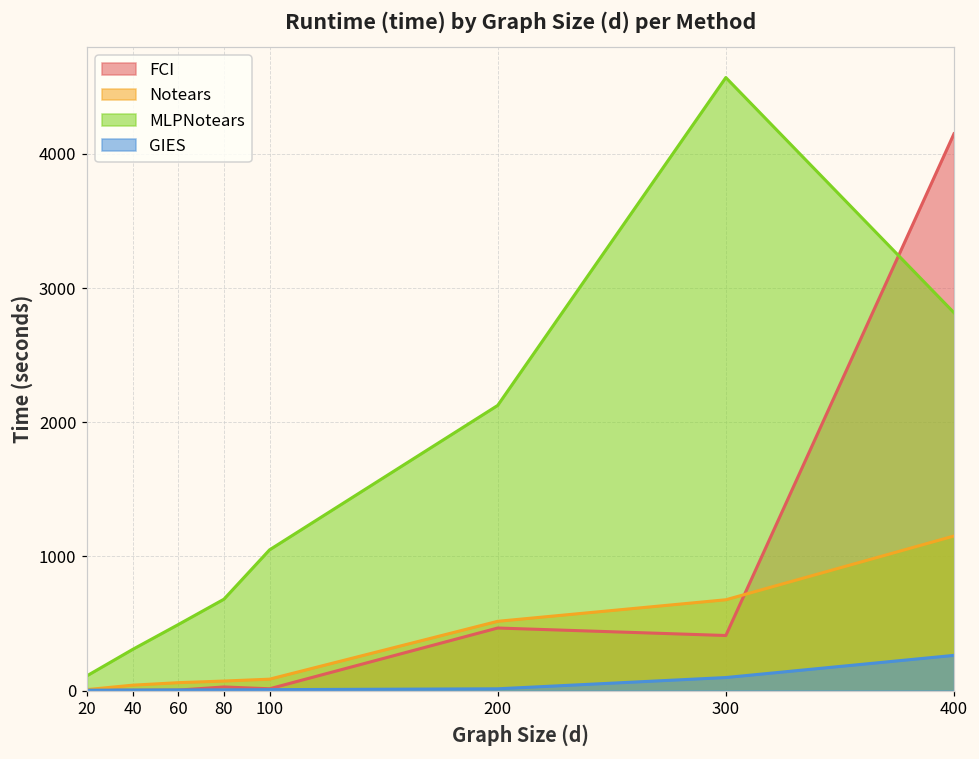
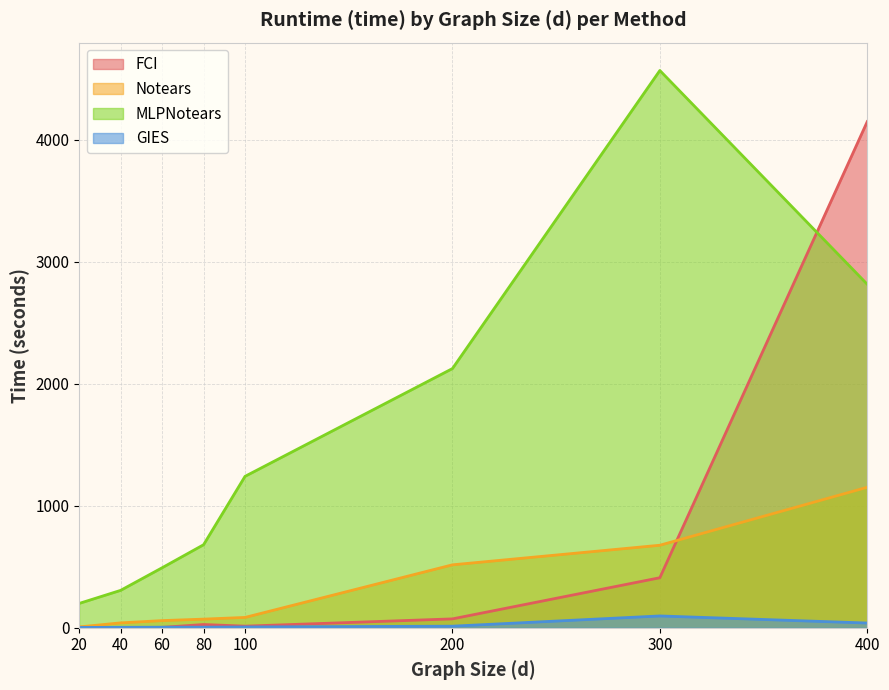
MLPNotears, 20: 110 -> 200
MLPNotears, 100: 1050 -> 1240
FCI, 200: 470 -> 70
GIES, 400: 260 -> 40
